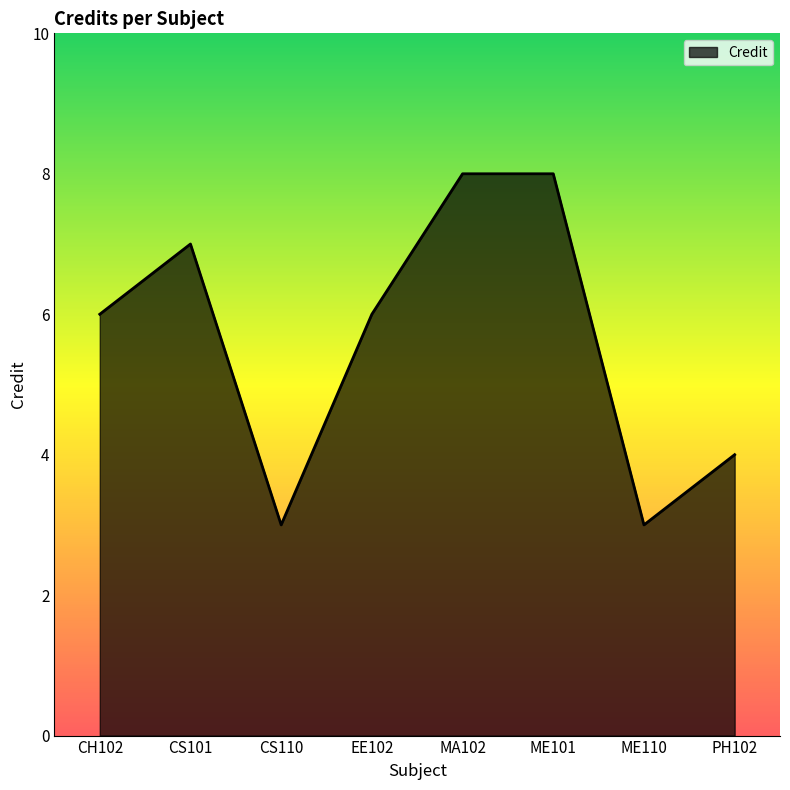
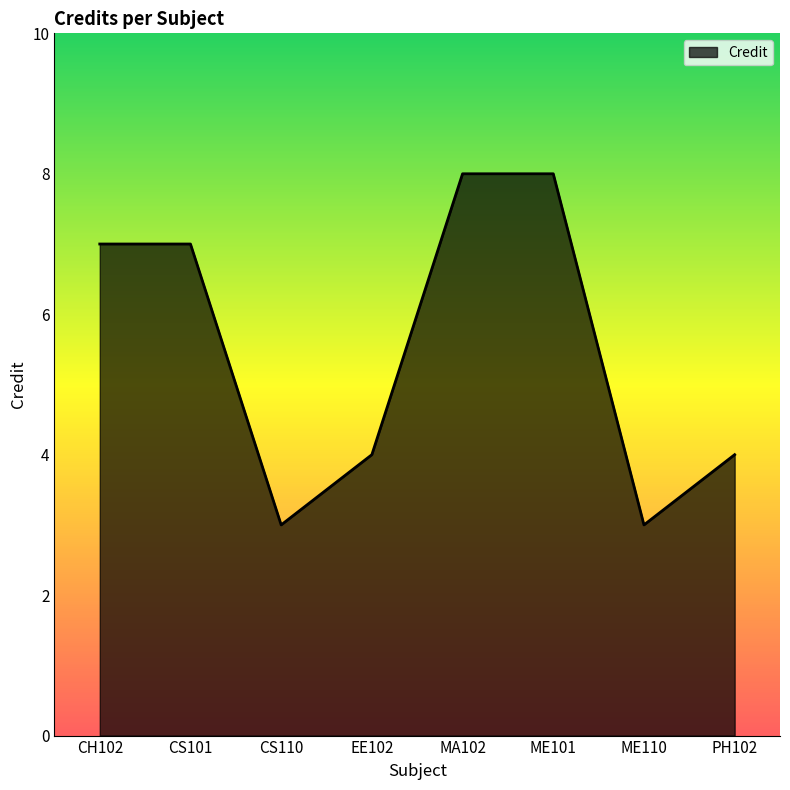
CH102: 6 -> 7
EE102: 6 -> 4
